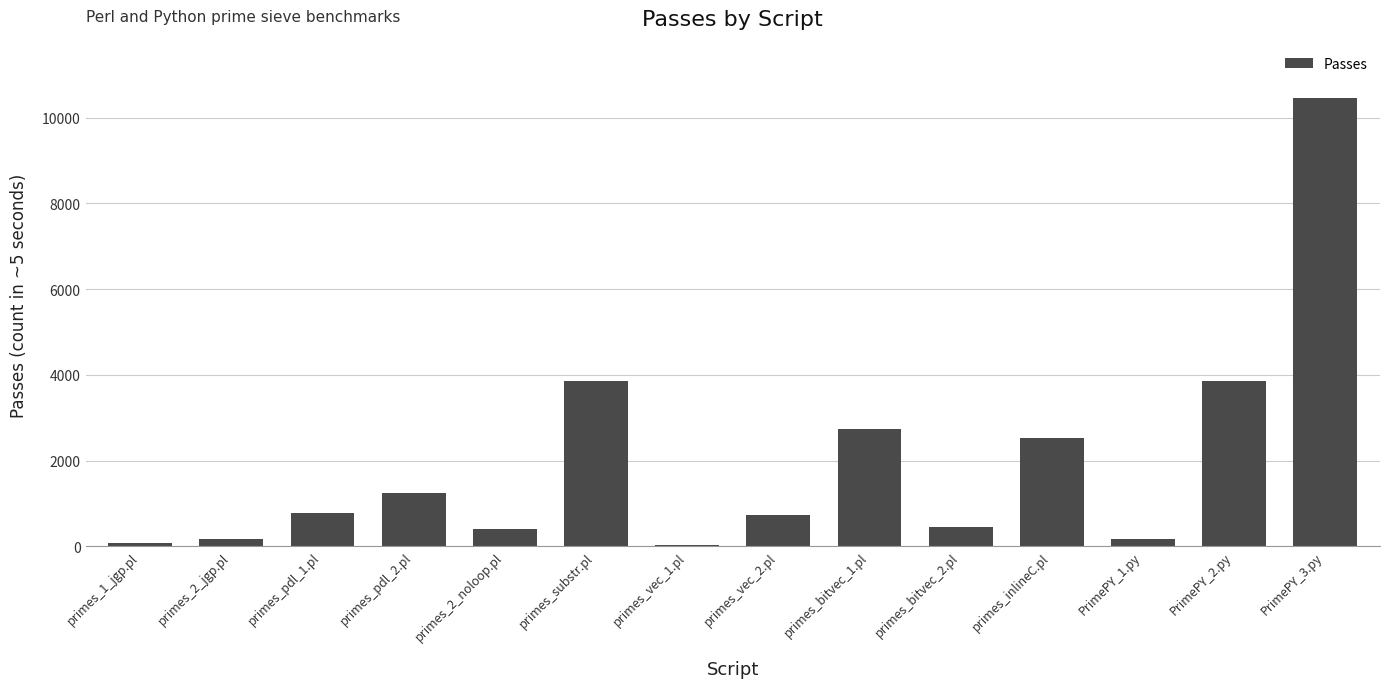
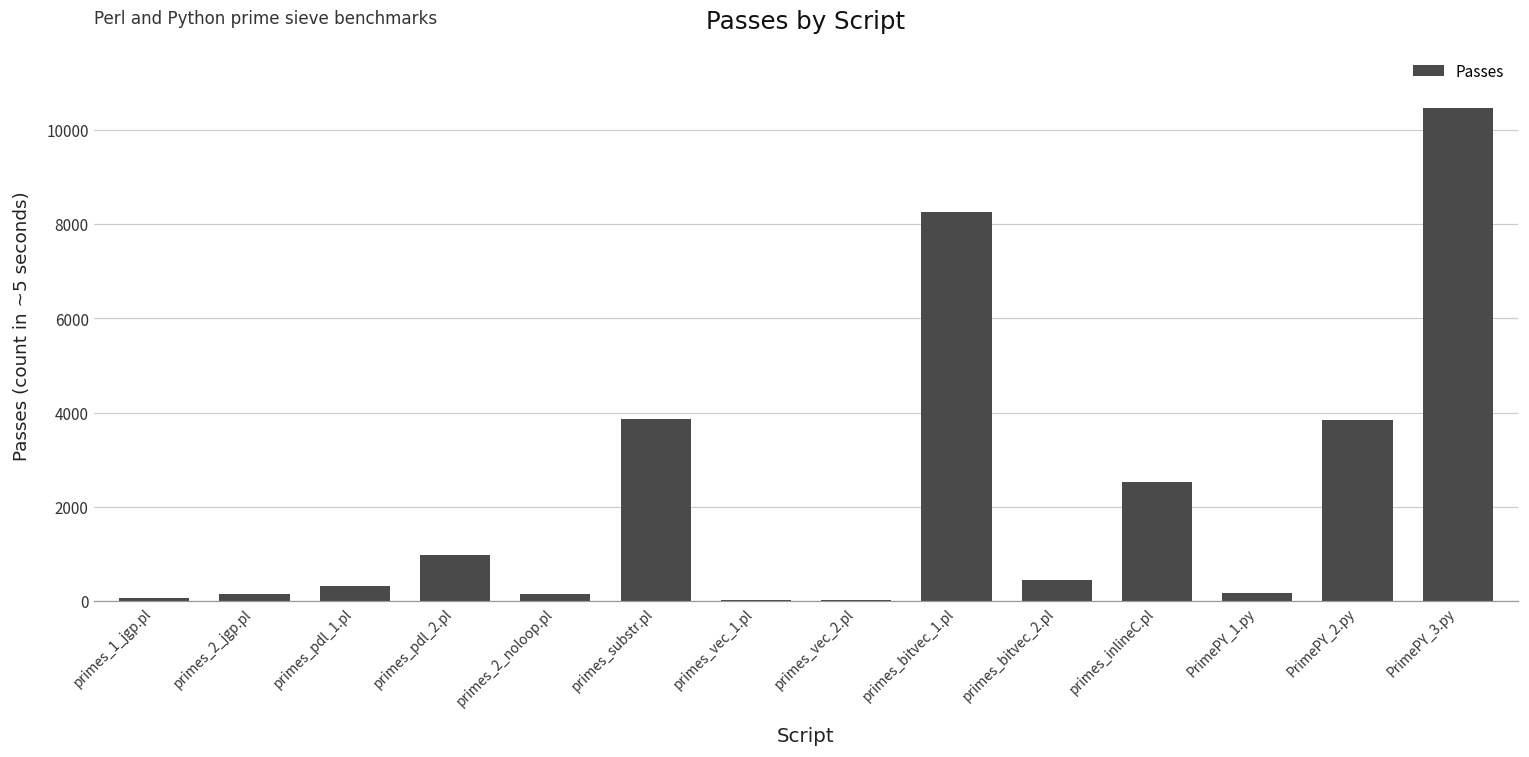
primes_pdl_1.pl: 800 -> 300
primes_pdl_2.pl: 1300 -> 1000
primes_2_noloop.pl: 400 -> 100
primes_vec_2.pl: 700 -> 0
primes_bitvec_1.pl: 2700 -> 8200
